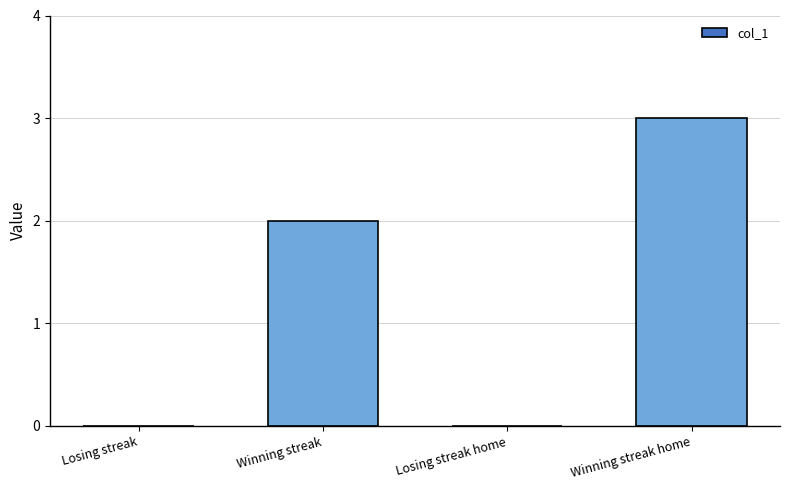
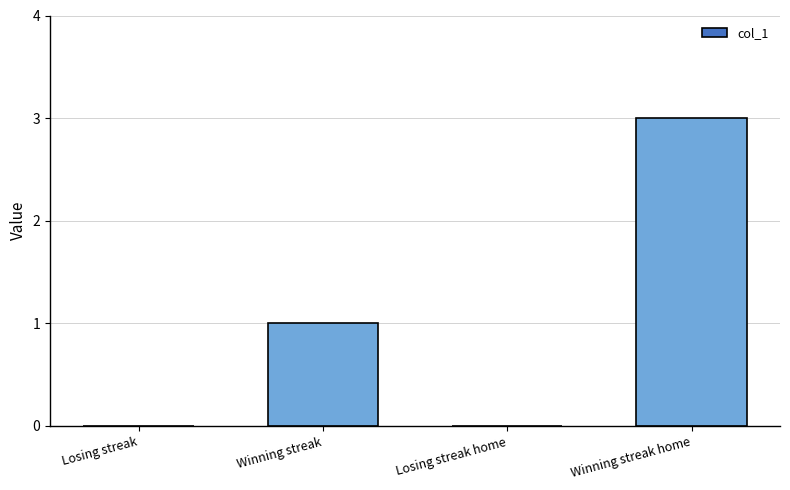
Winning streak: 2 -> 1
